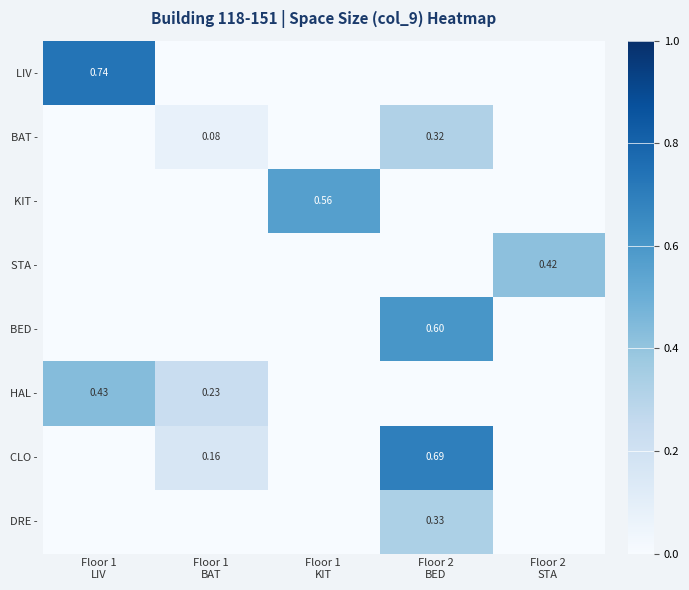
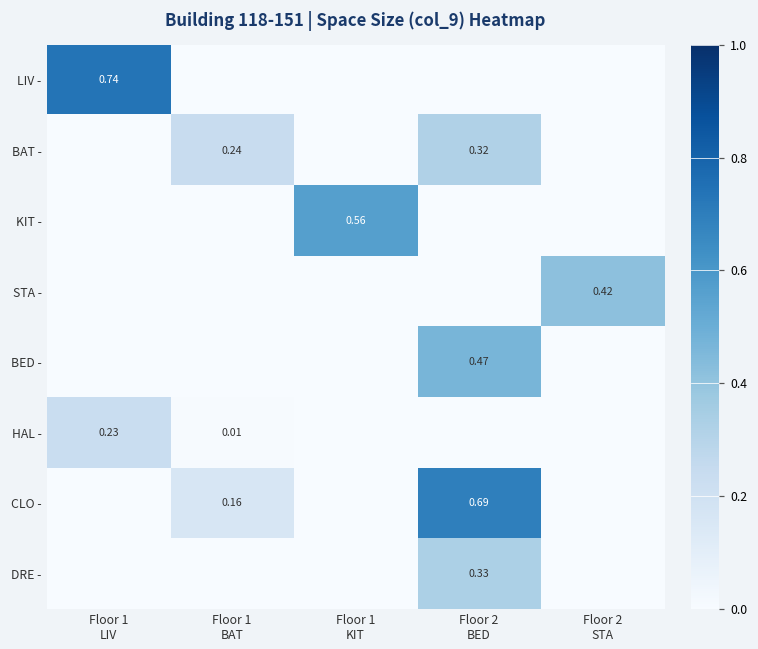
BAT -, Floor 1 BAT: 0.08 -> 0.24
BED -, Floor 2 BED: 0.60 -> 0.47
HAL -, Floor 1 LIV: 0.43 -> 0.23
HAL -, Floor 1 BAT: 0.23 -> 0.01
